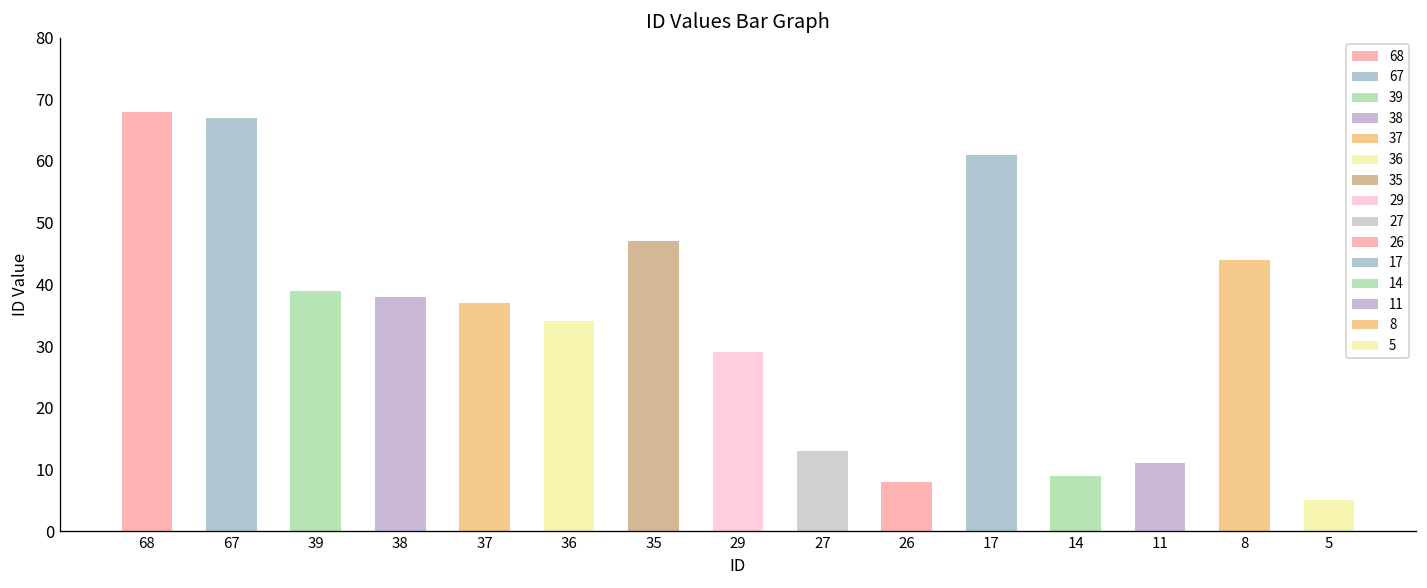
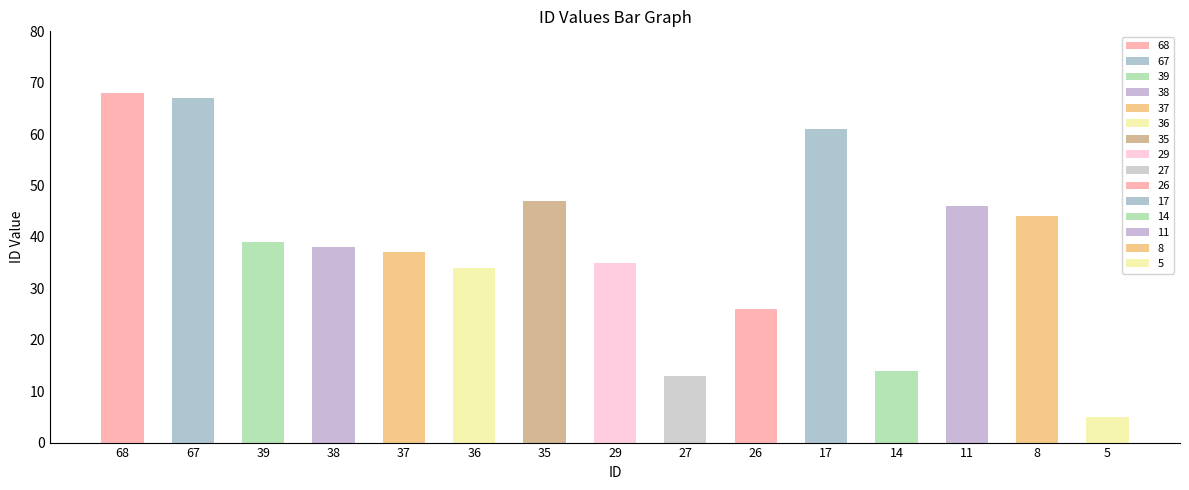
29: 29 -> 35
26: 8 -> 26
14: 9 -> 14
11: 11 -> 46
